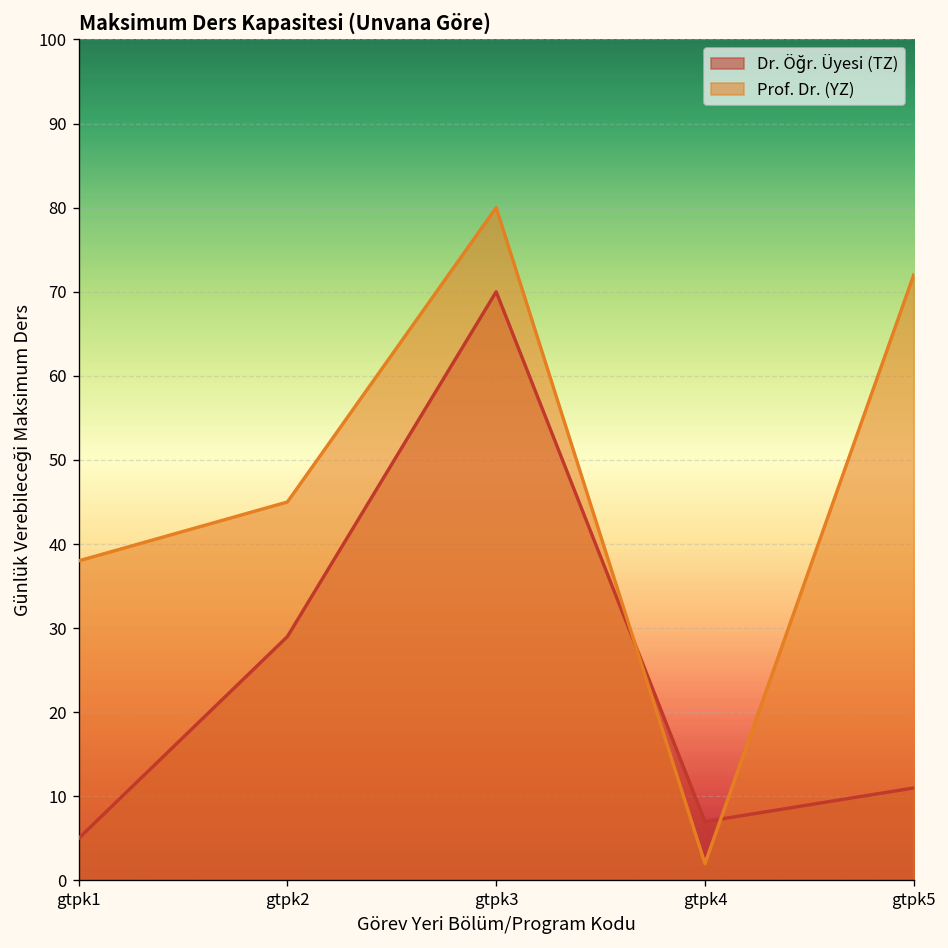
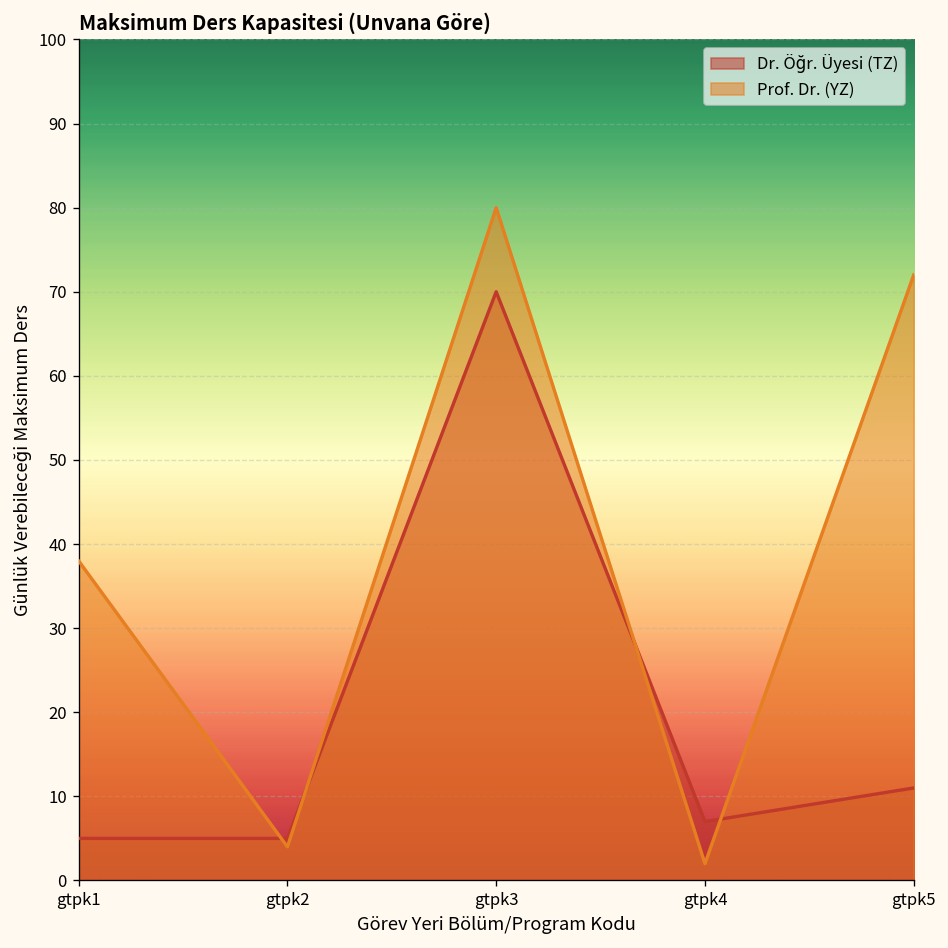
Dr. Öğr. Üyesi (TZ), gtpk2: 29 -> 5
Prof. Dr. (YZ), gtpk2: 45 -> 4
